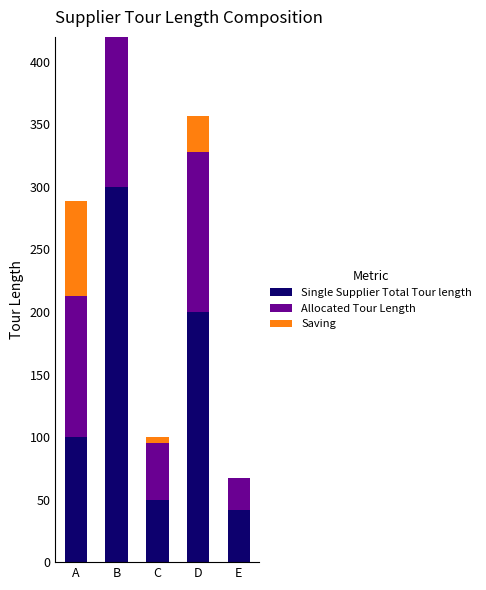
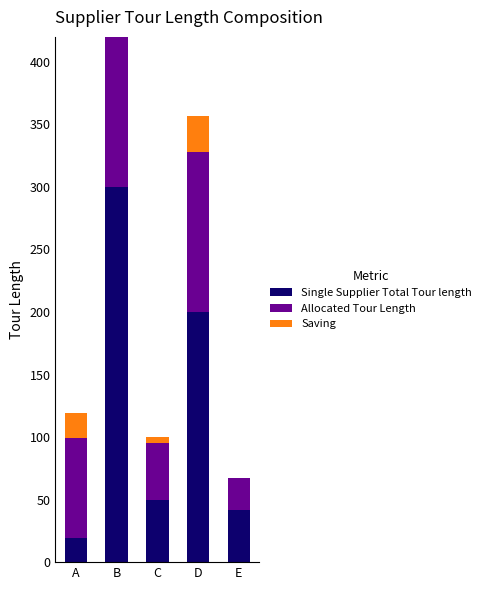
Single Supplier Total Tour length, A: 100 -> 19
Allocated Tour Length, A: 113 -> 80
Saving, A: 76 -> 20
